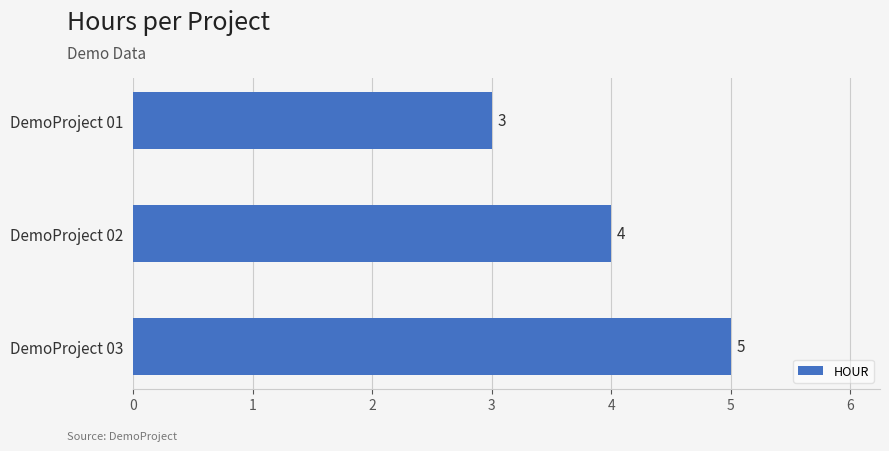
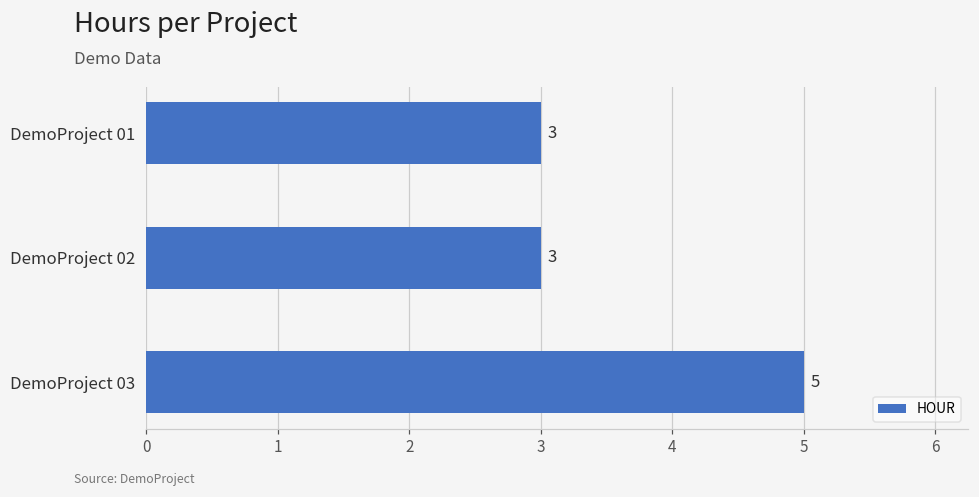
DemoProject 02: 4 -> 3
